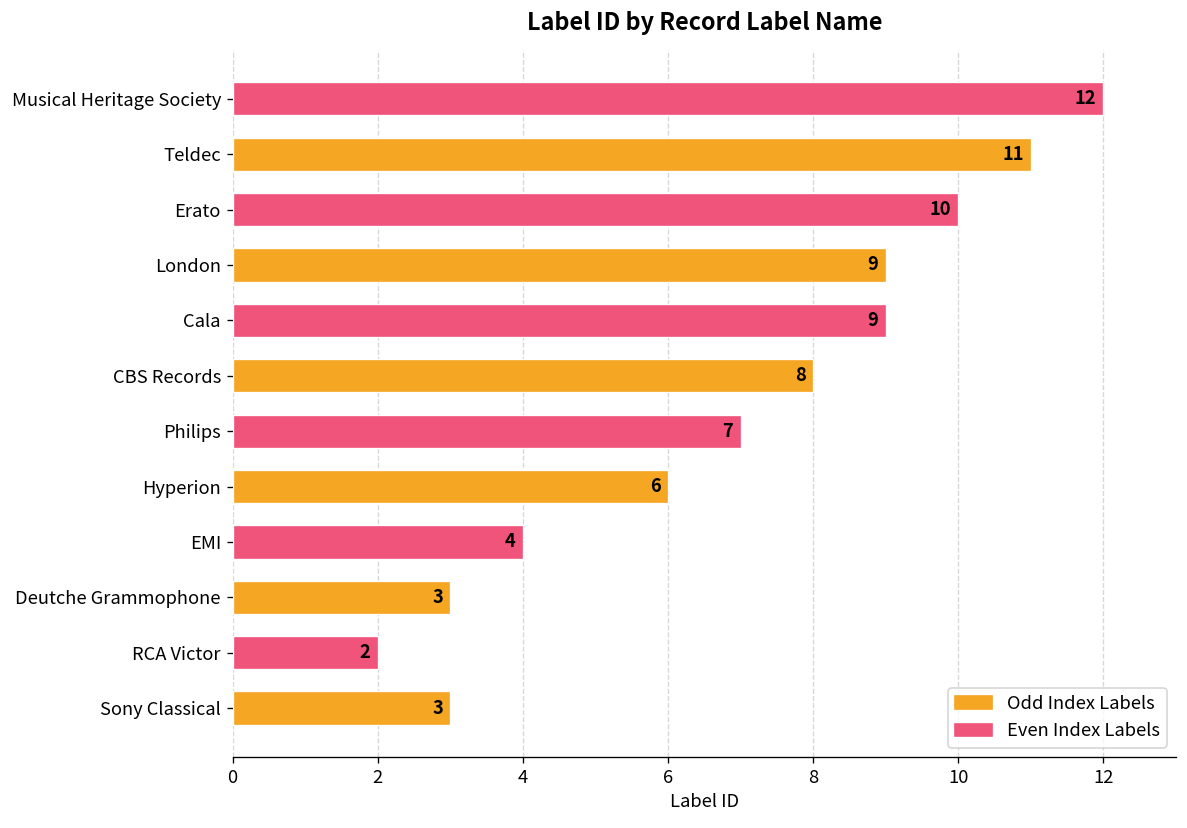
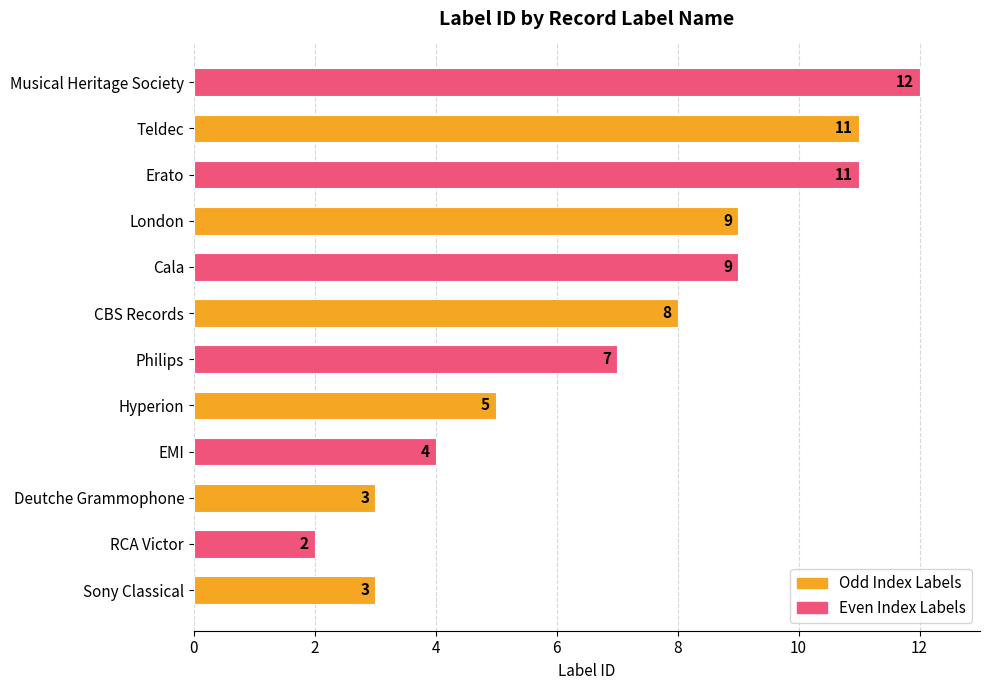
Erato: 10 -> 11
Hyperion: 6 -> 5
